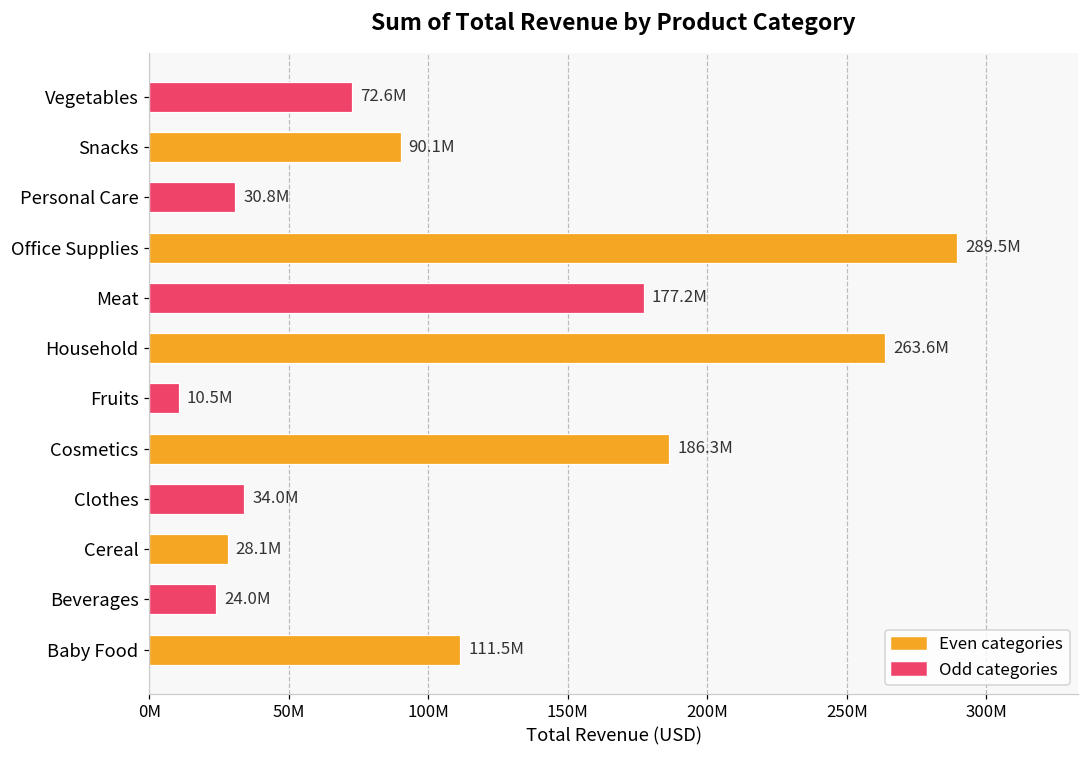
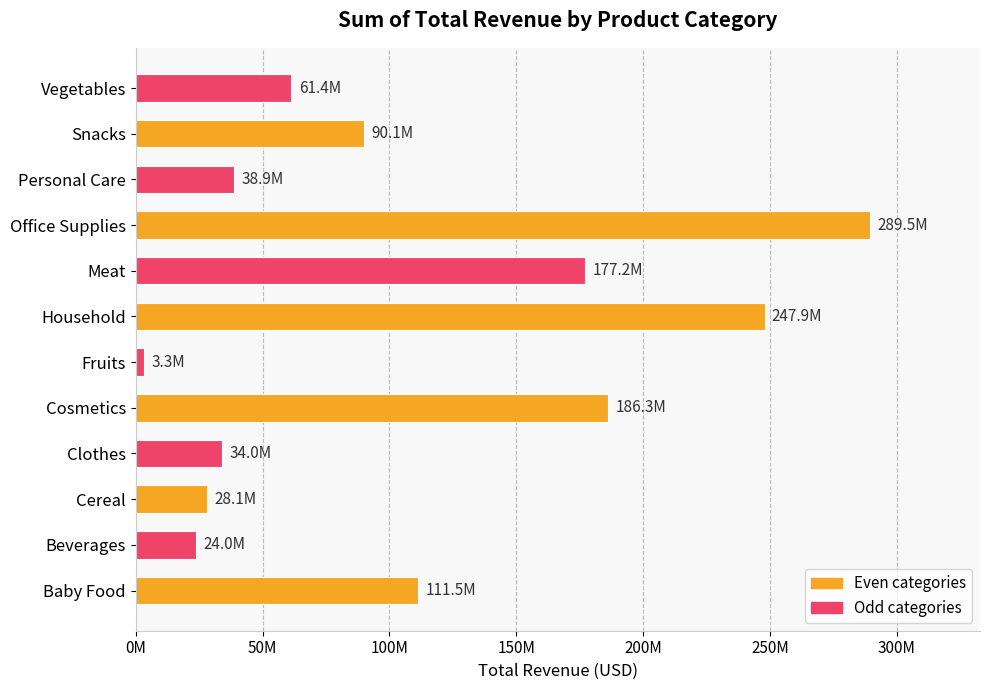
Vegetables: 72.6M -> 61.4M
Personal Care: 30.8M -> 38.9M
Household: 263.6M -> 247.9M
Fruits: 10.5M -> 3.3M
